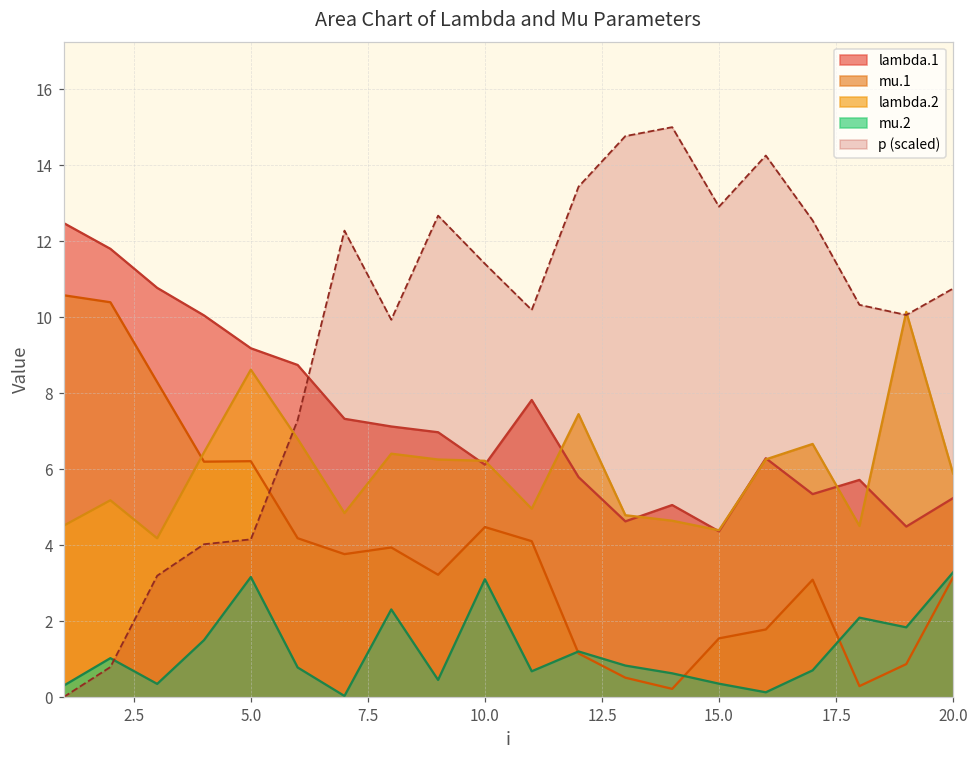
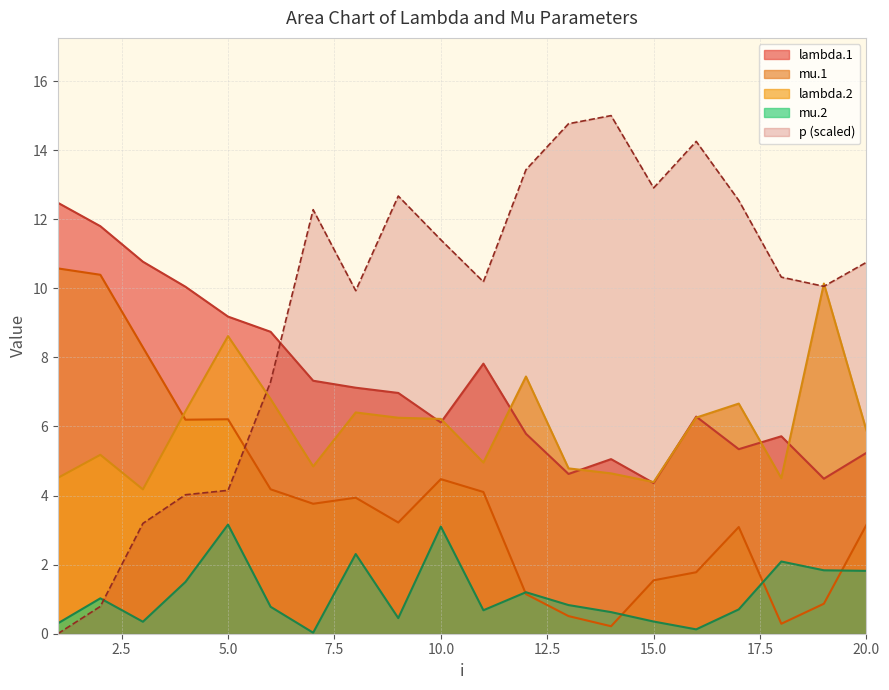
mu.2, 20.0: 3.3 -> 1.8
